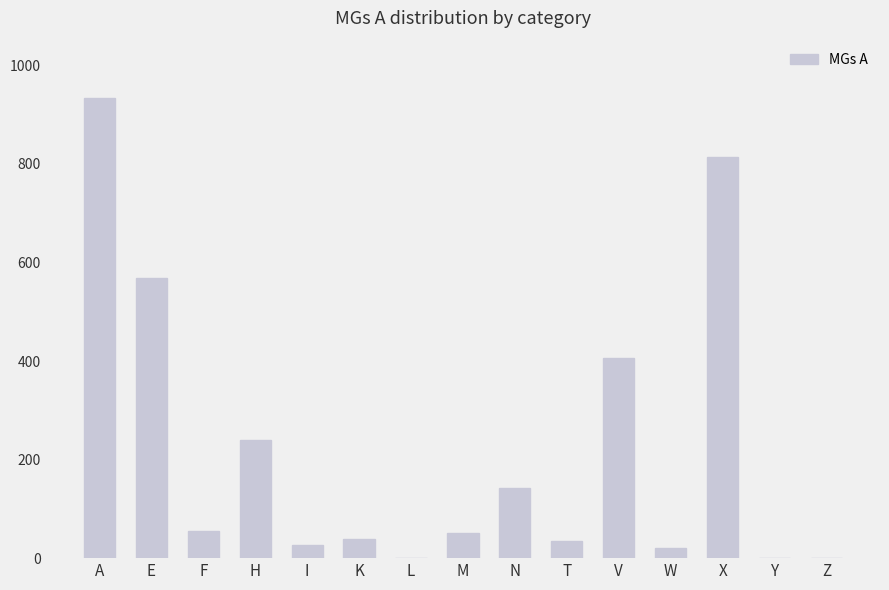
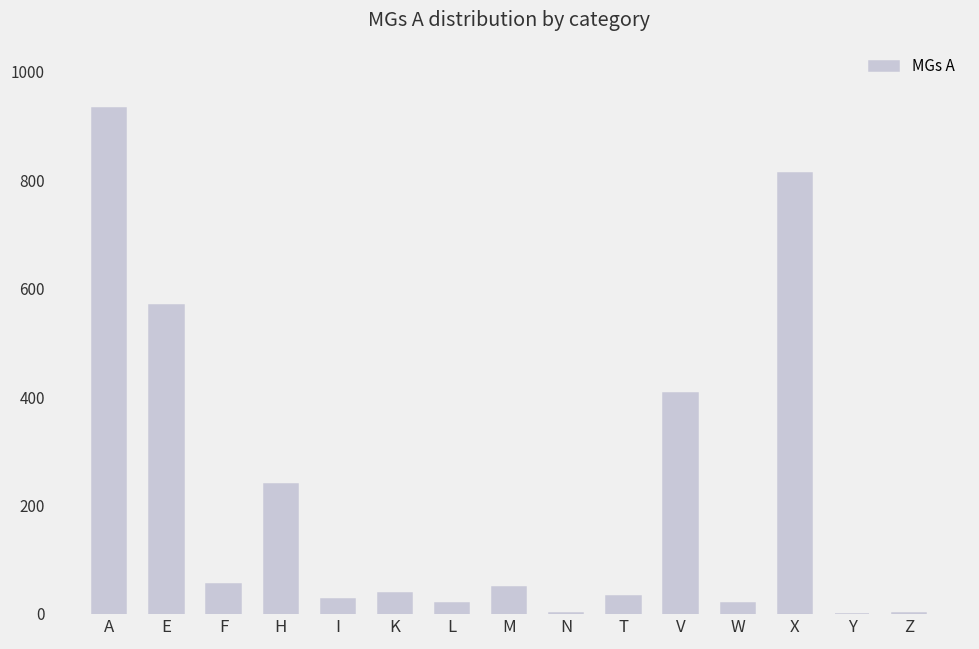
L: 0 -> 20
N: 140 -> 0
